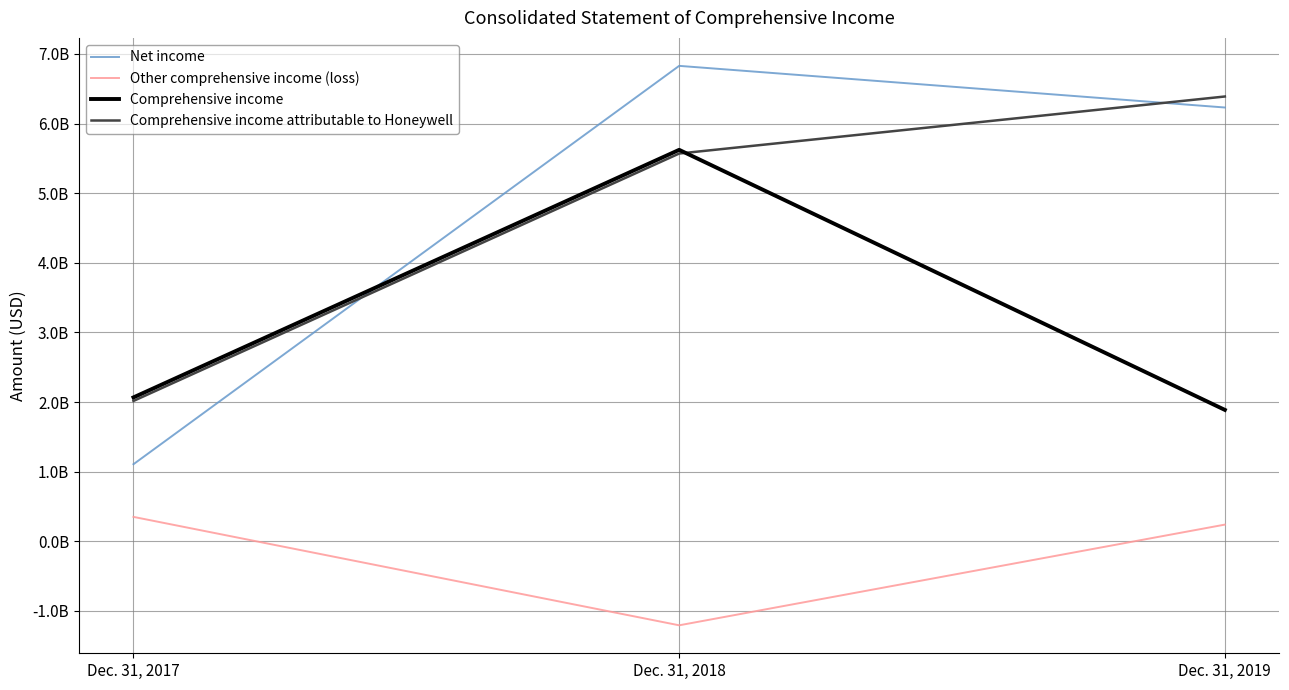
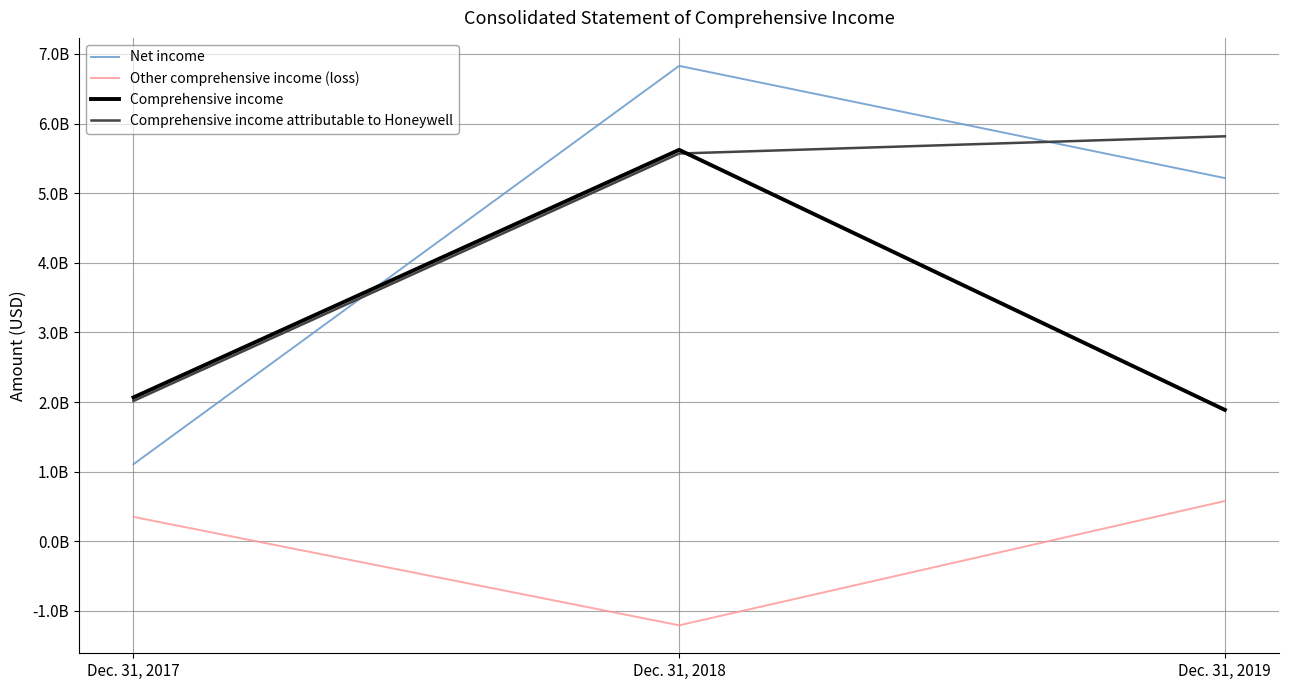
Net income, Dec. 31, 2019: 6200000000 -> 5200000000
Other comprehensive income (loss), Dec. 31, 2019: 200000000 -> 600000000
Comprehensive income attributable to Honeywell, Dec. 31, 2019: 6400000000 -> 5800000000
